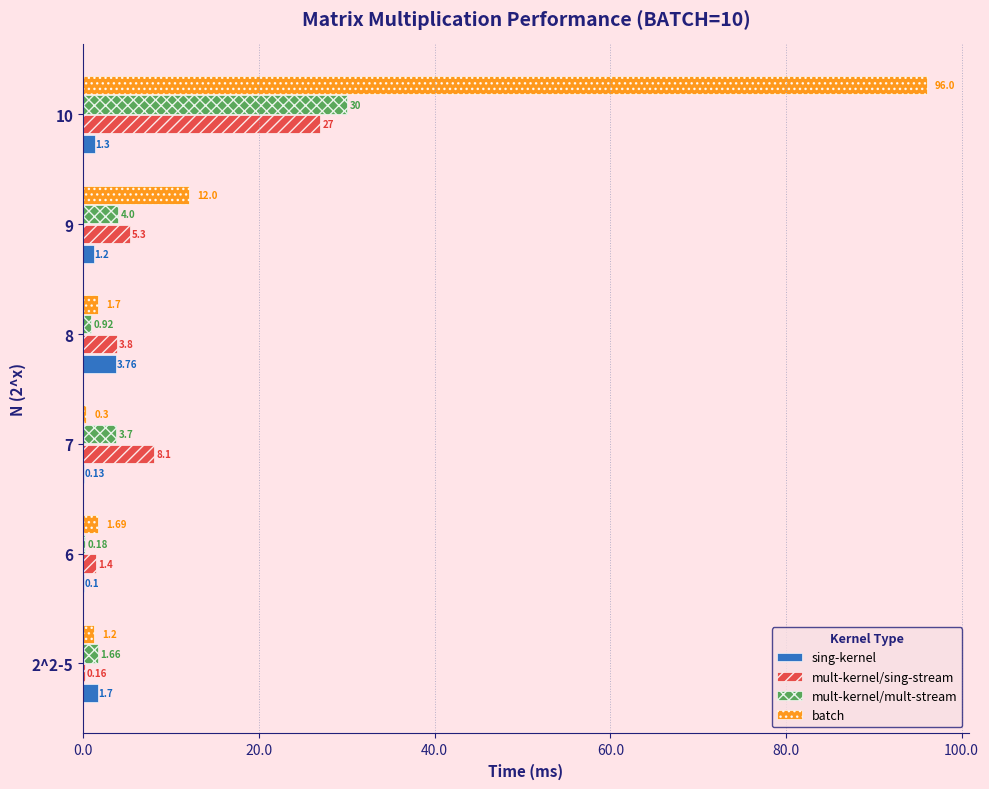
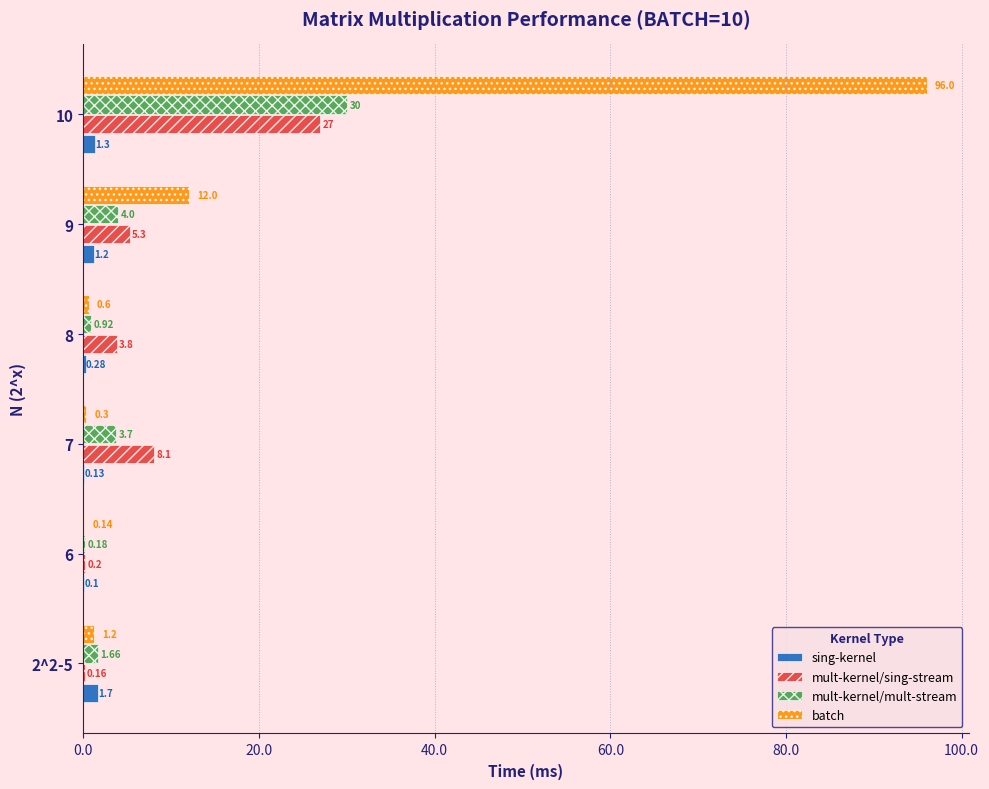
batch, 8: 1.7 -> 0.6
sing-kernel, 8: 3.76 -> 0.28
batch, 6: 1.69 -> 0.14
mult-kernel/sing-stream, 6: 1.4 -> 0.2
